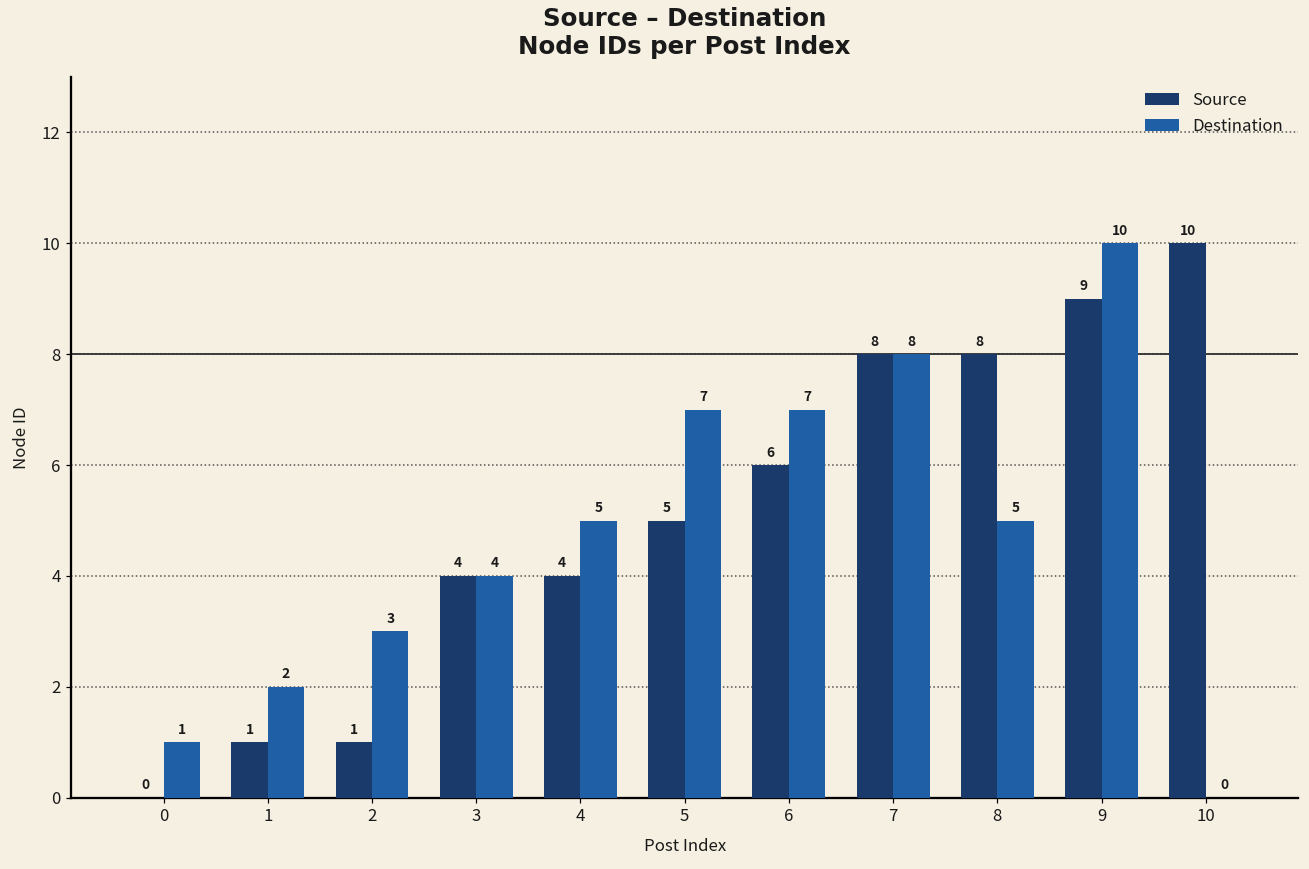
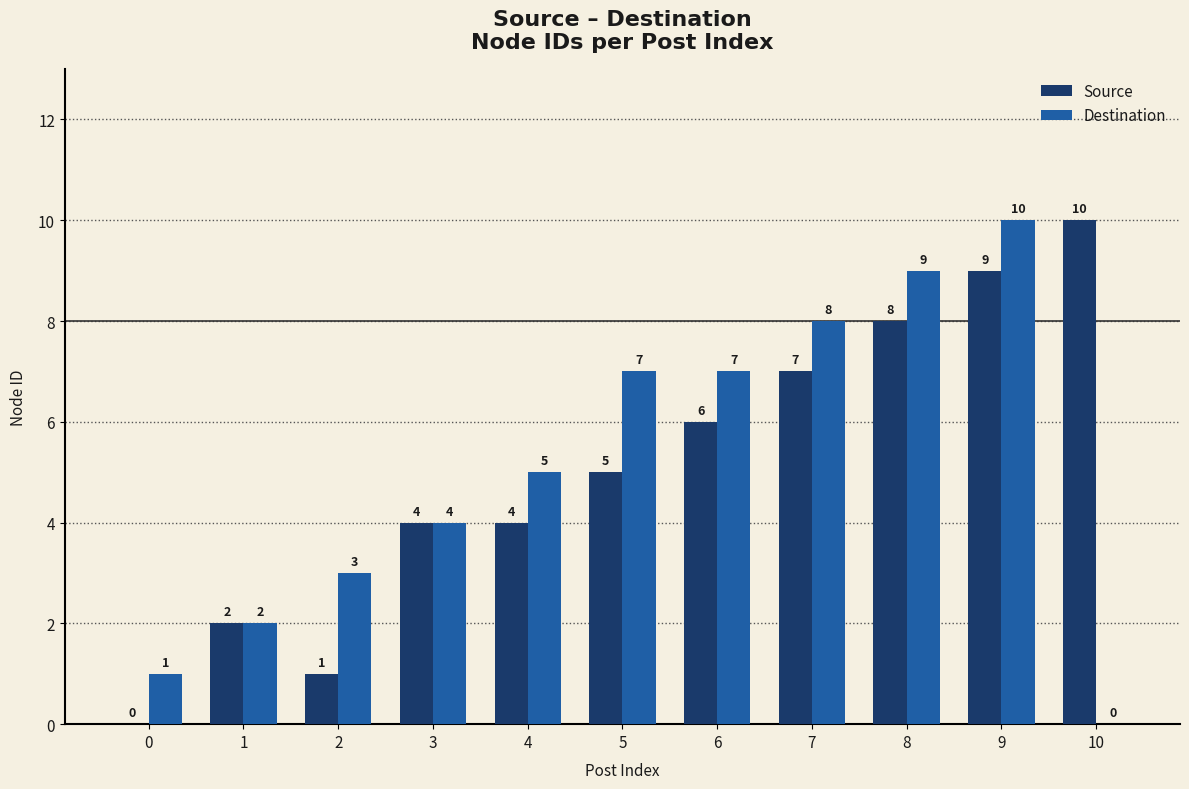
Source, 1: 1 -> 2
Source, 7: 8 -> 7
Destination, 8: 5 -> 9
